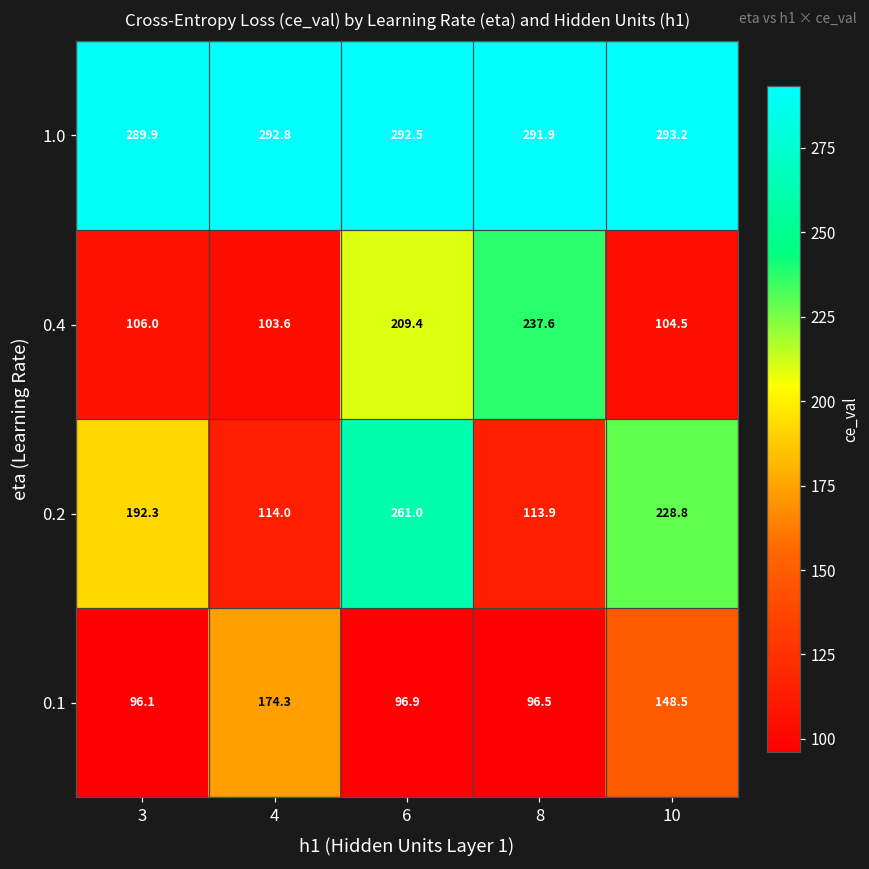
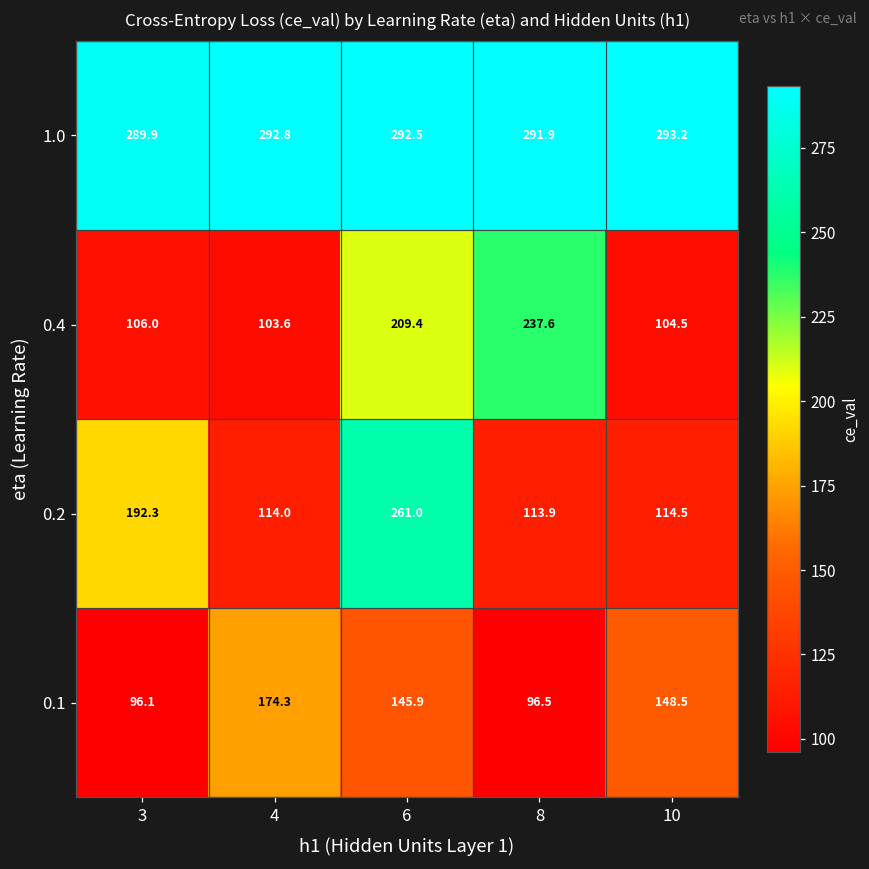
0.2, 10: 228.8 -> 114.5
0.1, 6: 96.9 -> 145.9
